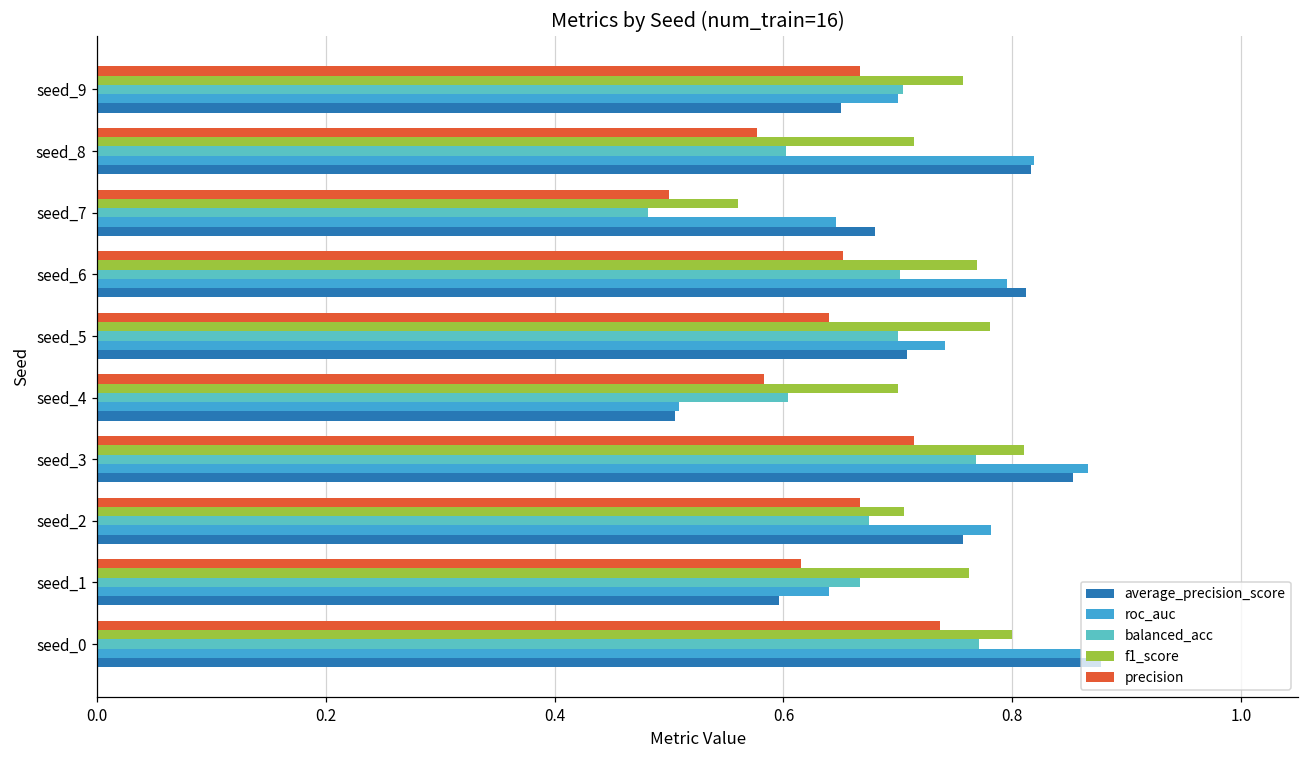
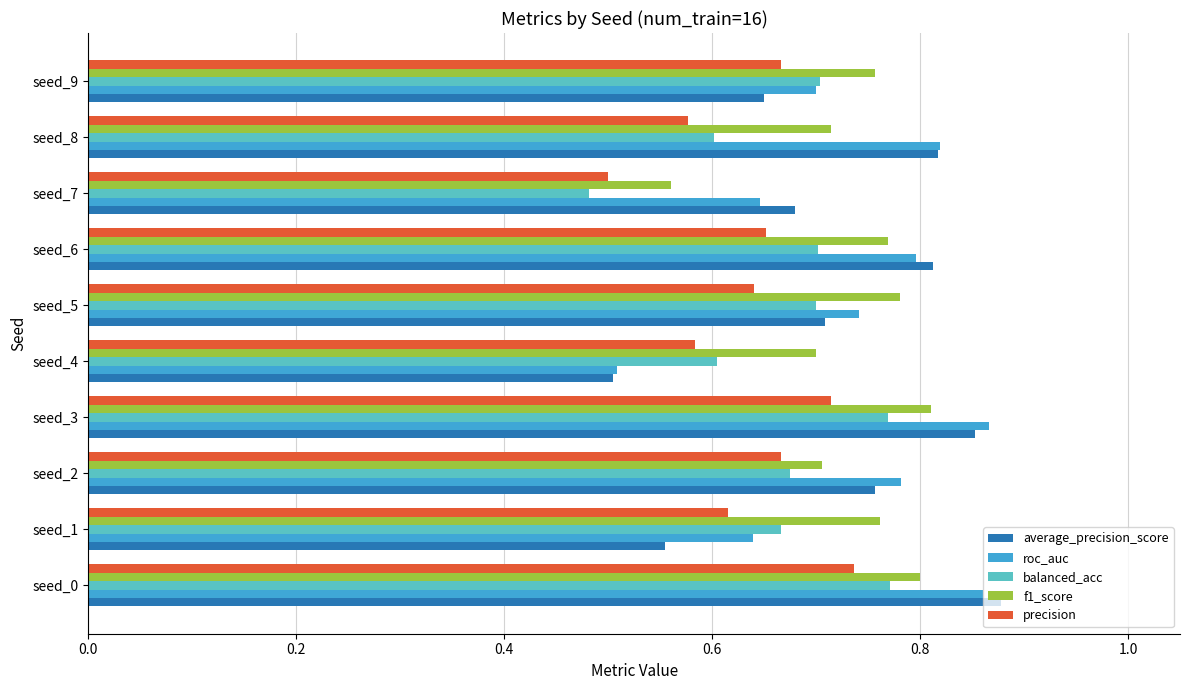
average_precision_score, seed_1: 0.596 -> 0.555
